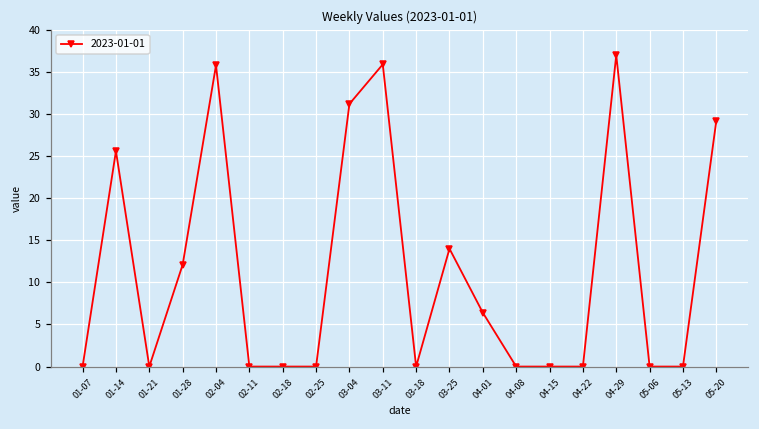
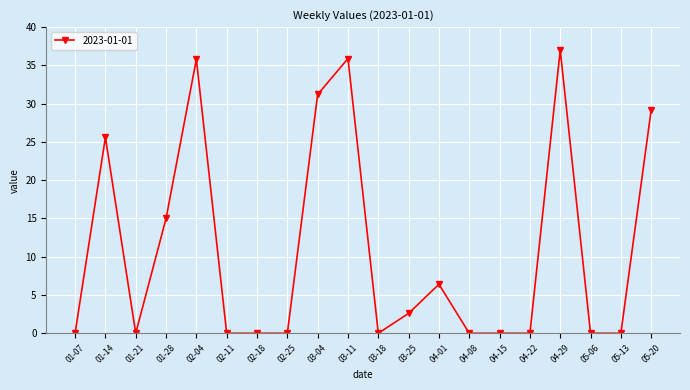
01-28: 12 -> 15
03-25: 14 -> 3
